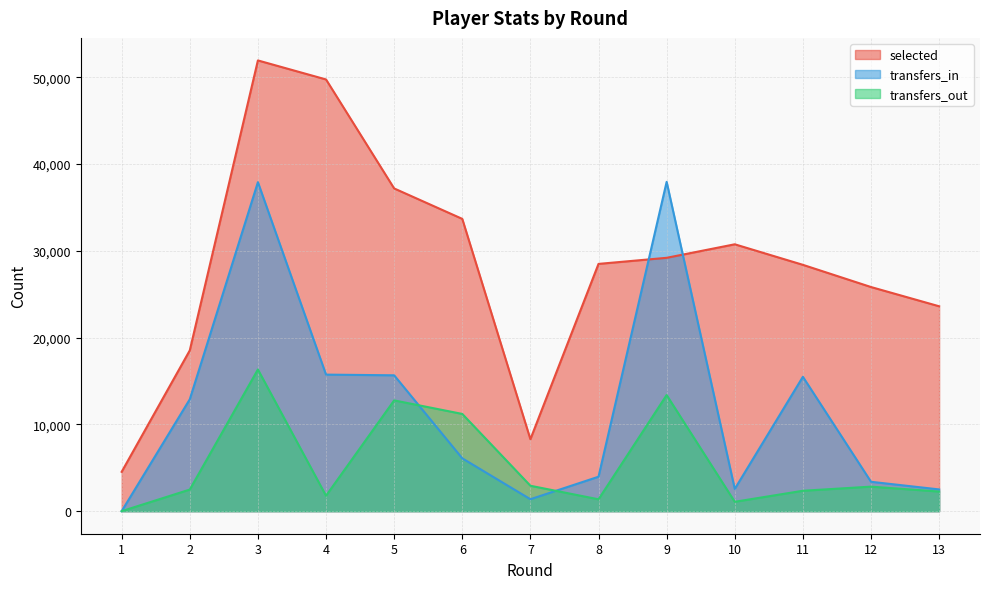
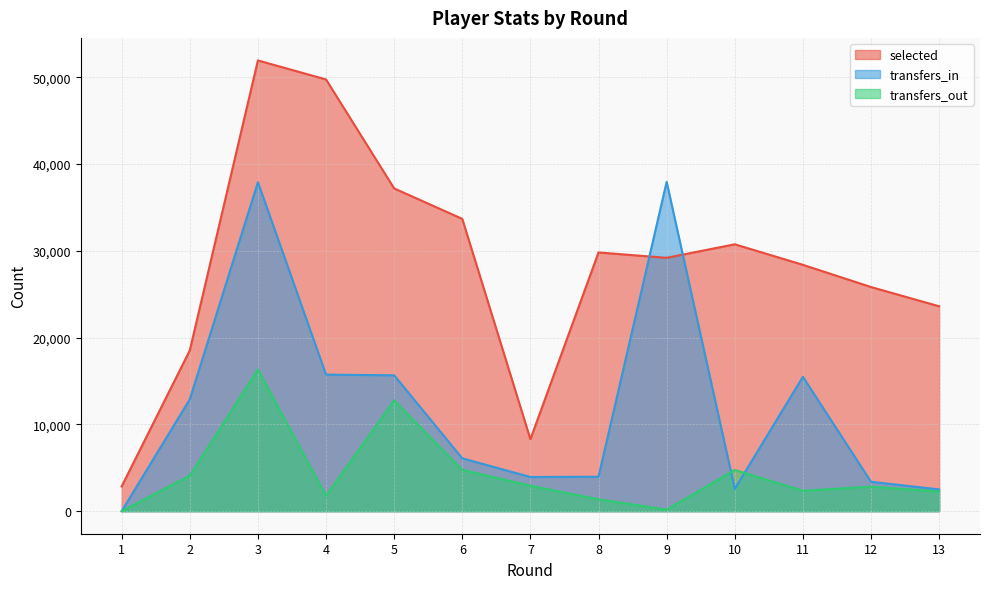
selected, 1: 5,000 -> 3,000
transfers_out, 2: 2,000 -> 4,000
transfers_out, 6: 11,000 -> 5,000
transfers_in, 7: 1,000 -> 4,000
selected, 8: 28,000 -> 30,000
transfers_out, 9: 13,000 -> 0
transfers_out, 10: 1,000 -> 5,000
